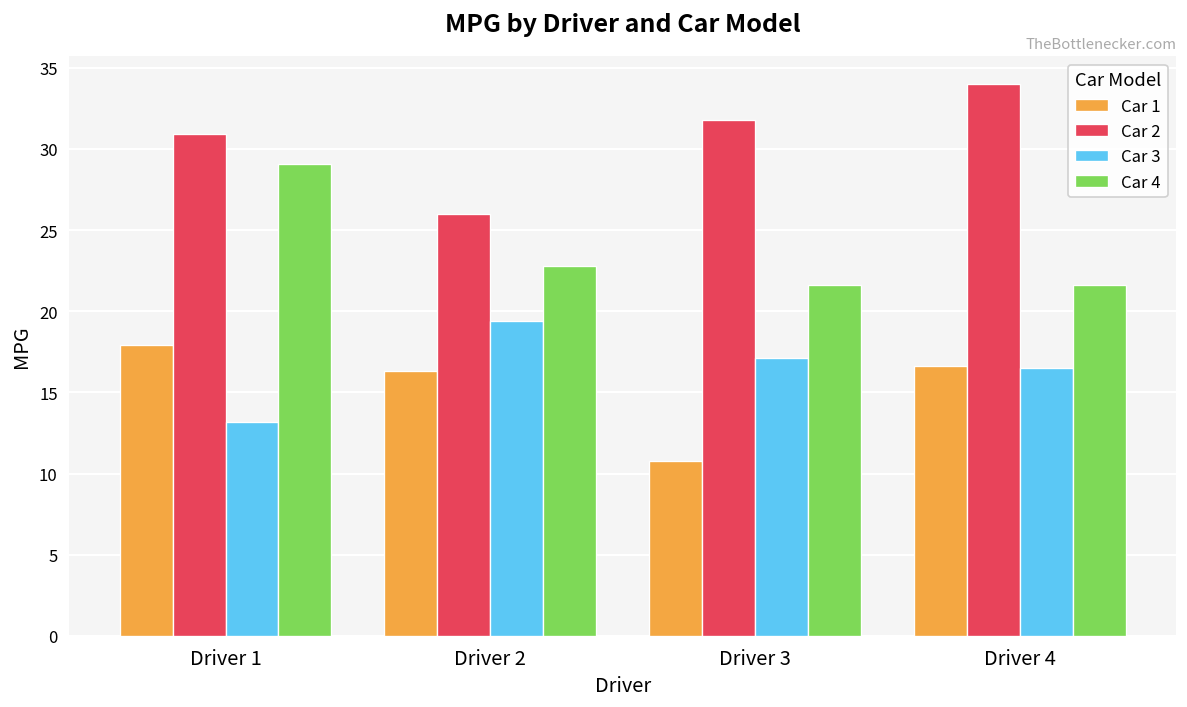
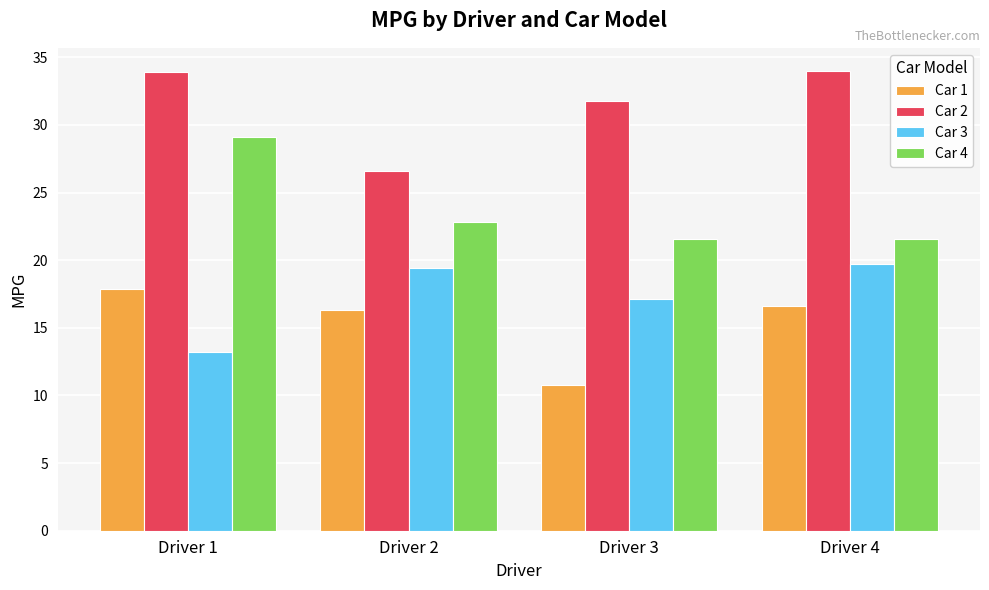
Car 2, Driver 1: 30.9 -> 33.9
Car 2, Driver 2: 26.0 -> 26.6
Car 3, Driver 4: 16.5 -> 19.7
